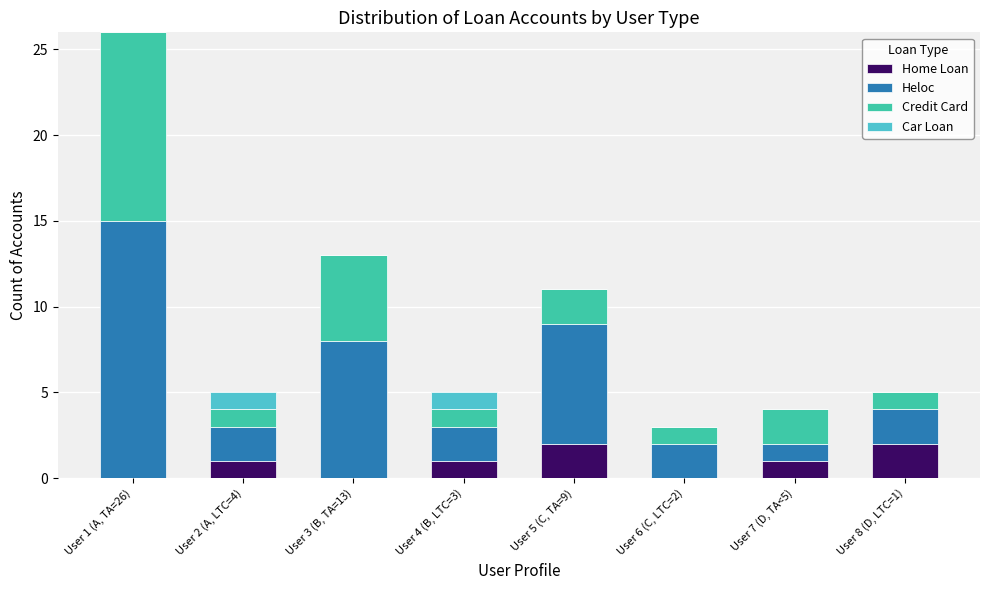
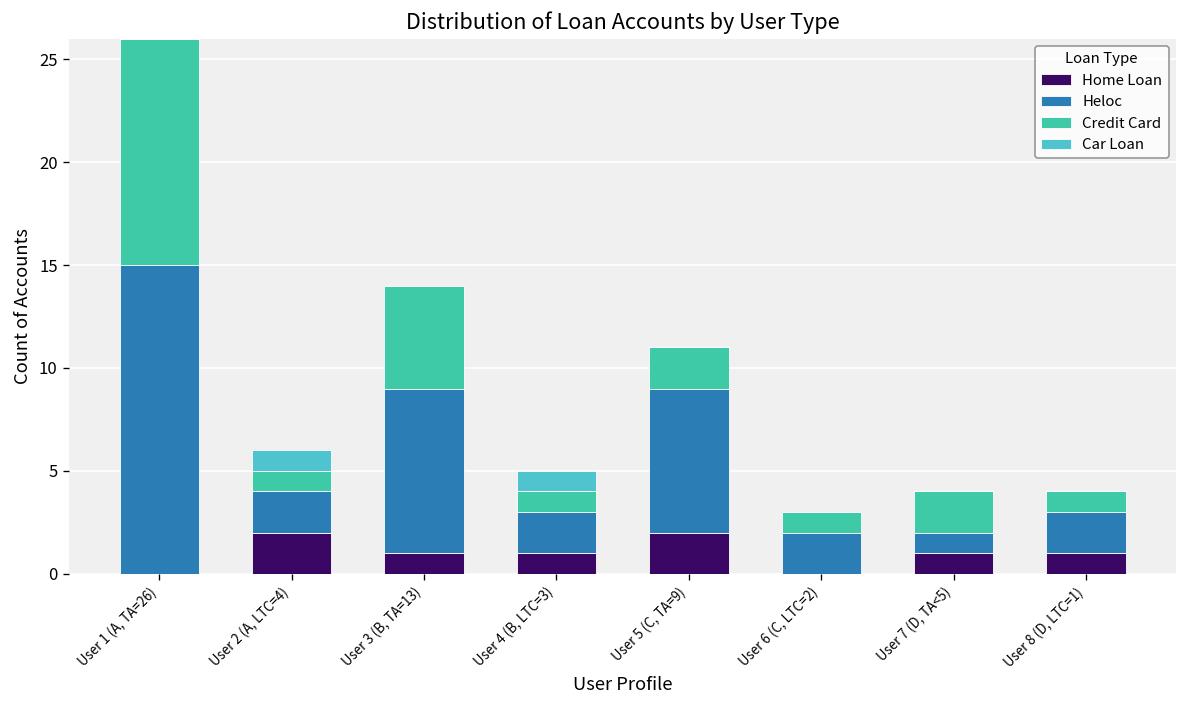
Home Loan, User 2 (A, LTC=4): 1 -> 2
Home Loan, User 3 (B, TA=13): 0 -> 1
Home Loan, User 8 (D, LTC=1): 2 -> 1
